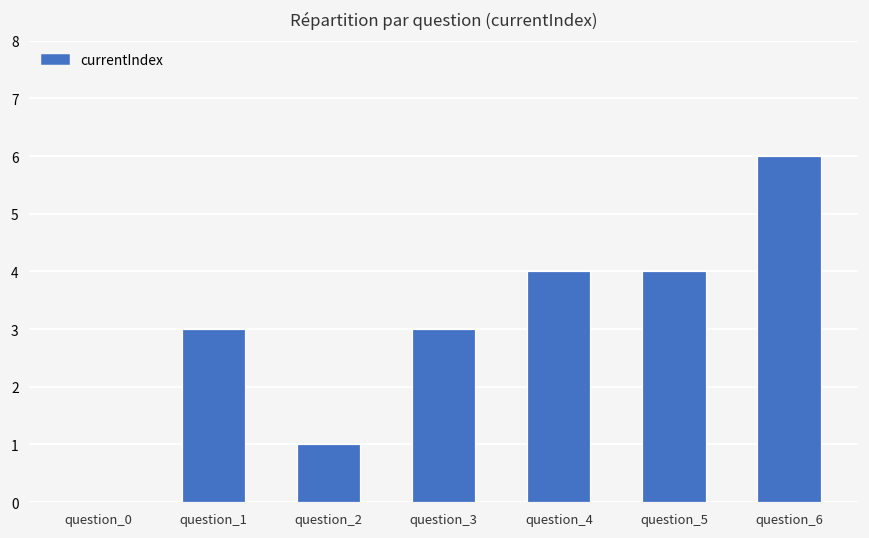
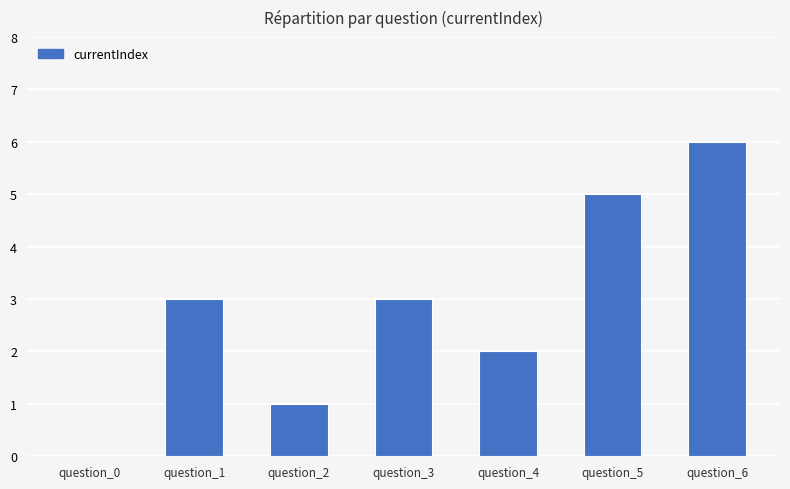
question_4: 4 -> 2
question_5: 4 -> 5
